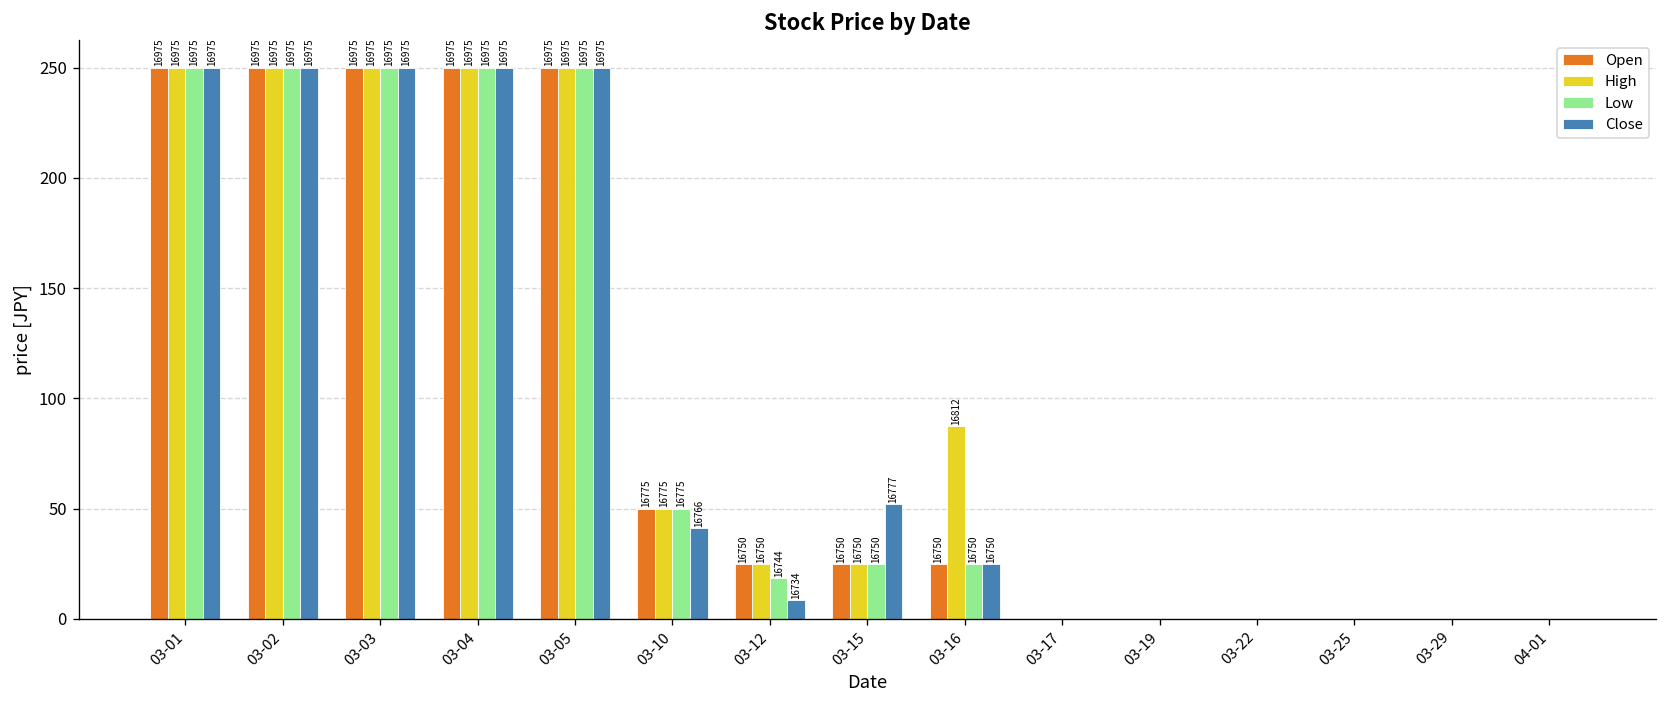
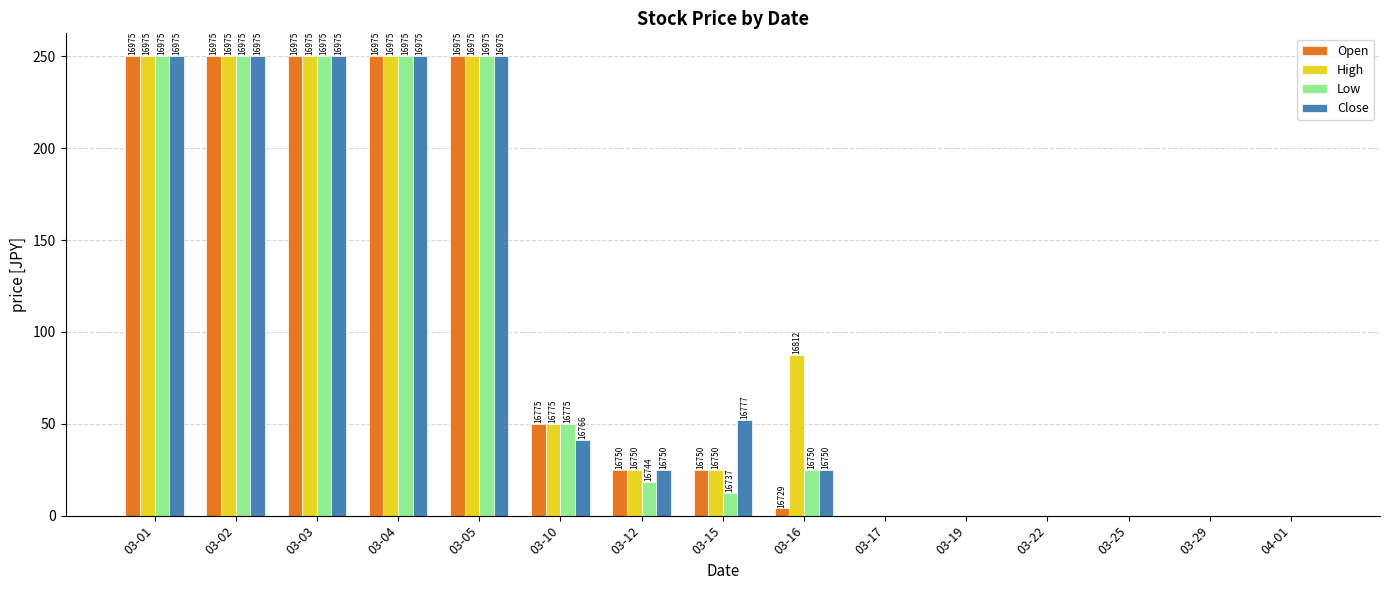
Close, 03-12: 16734 -> 16750
Low, 03-15: 16750 -> 16737
Open, 03-16: 16750 -> 16729
